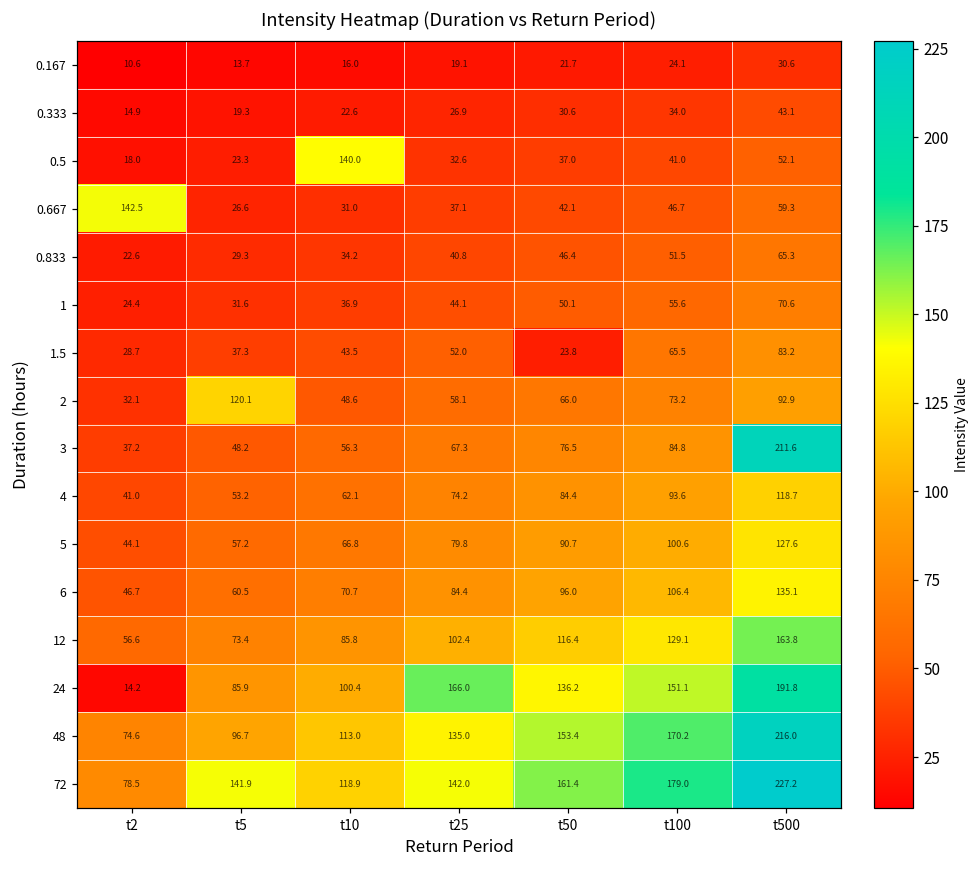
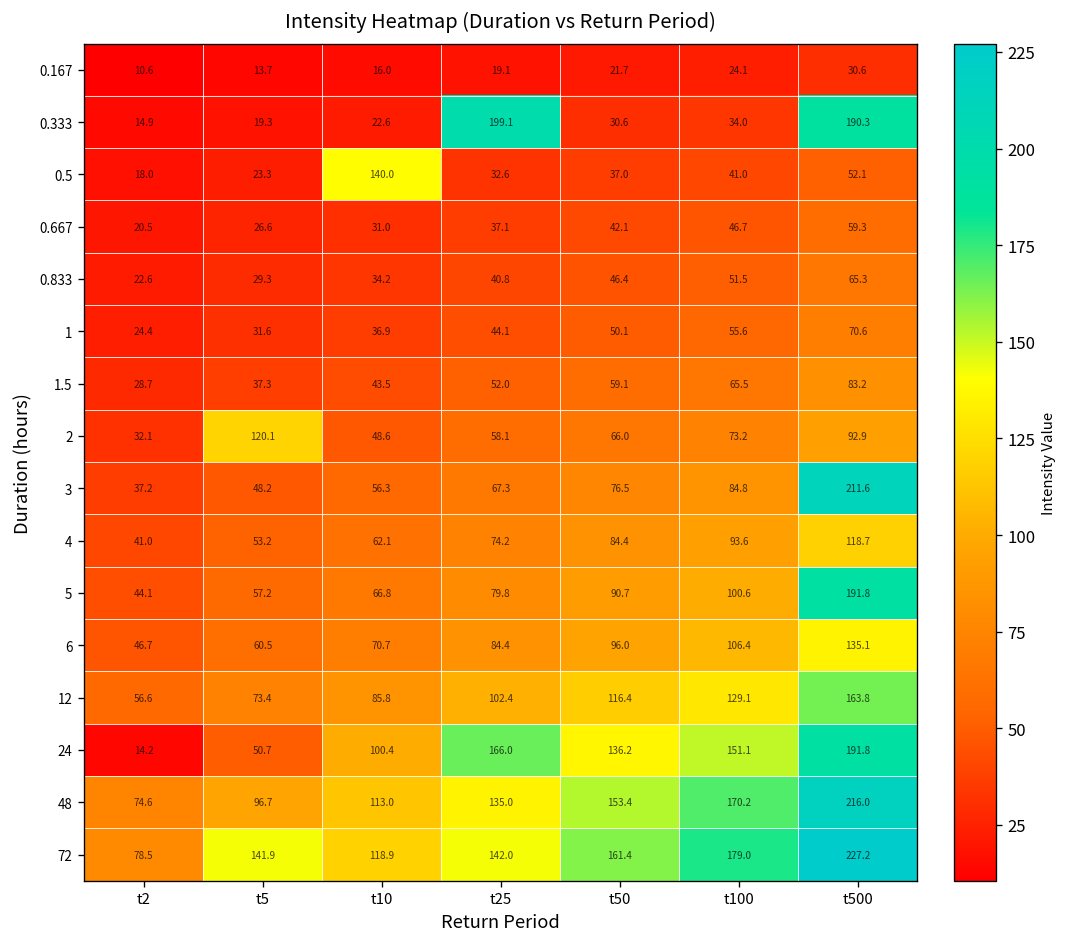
0.333, t25: 26.9 -> 199.1
0.333, t500: 43.1 -> 190.3
0.667, t2: 142.5 -> 20.5
1.5, t50: 23.8 -> 59.1
5, t500: 127.6 -> 191.8
24, t5: 85.9 -> 50.7
